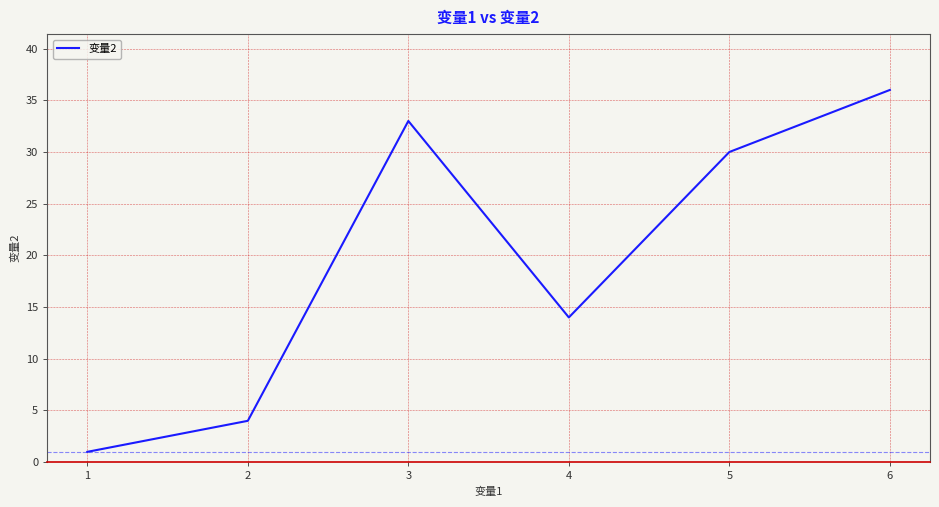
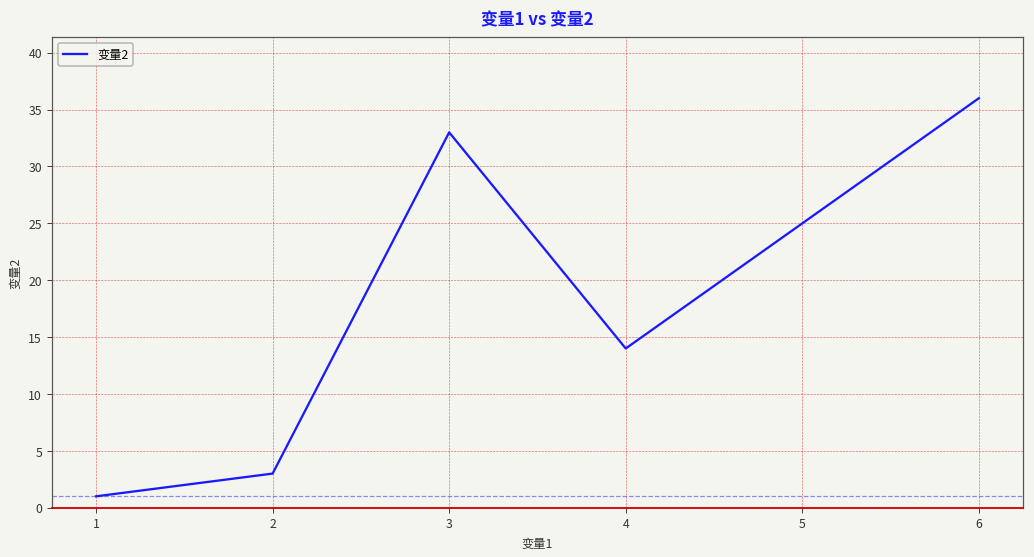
2: 4 -> 3
5: 30 -> 25
